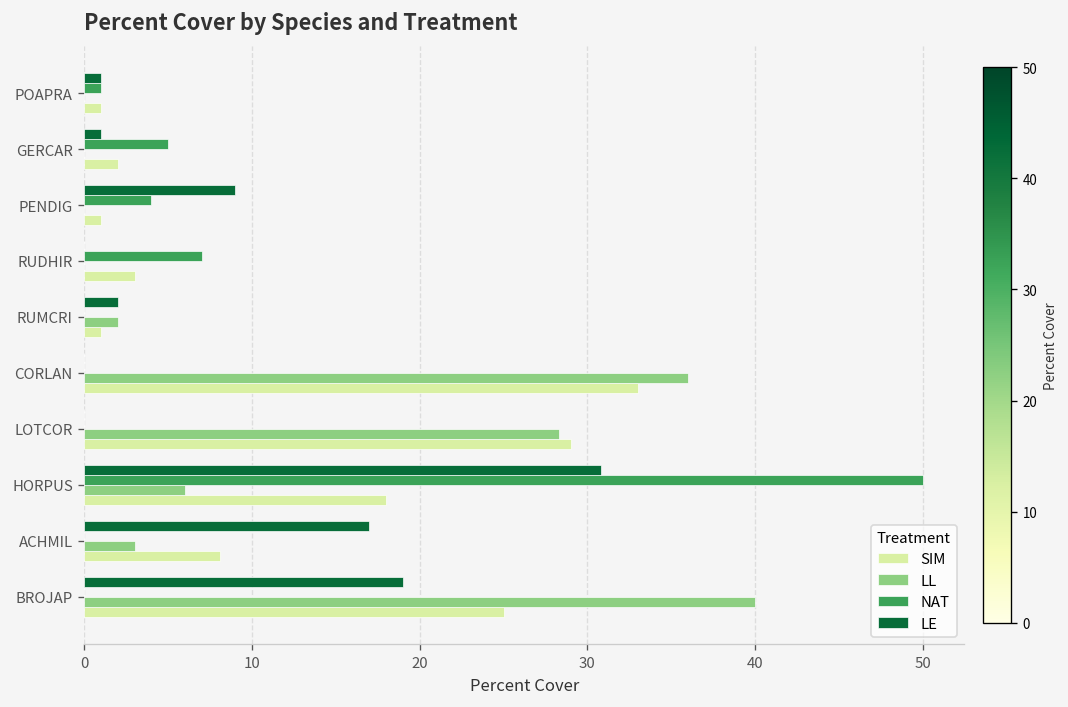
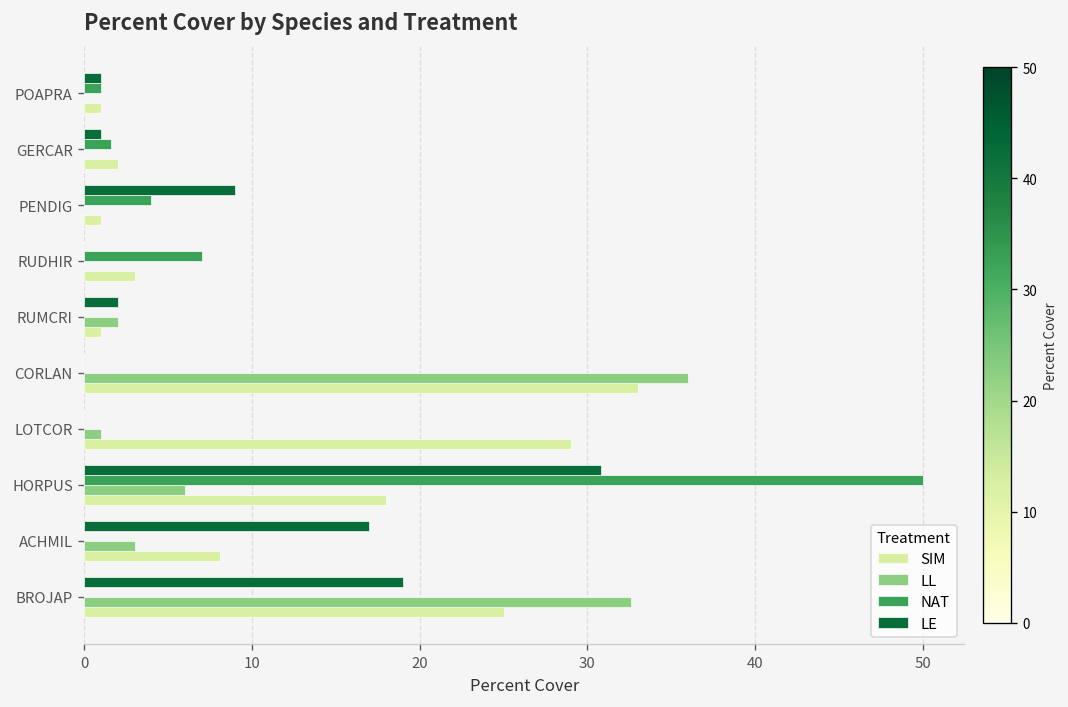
NAT, GERCAR: 5.0 -> 1.6
LL, LOTCOR: 28.3 -> 1.0
LL, BROJAP: 40.0 -> 32.6
